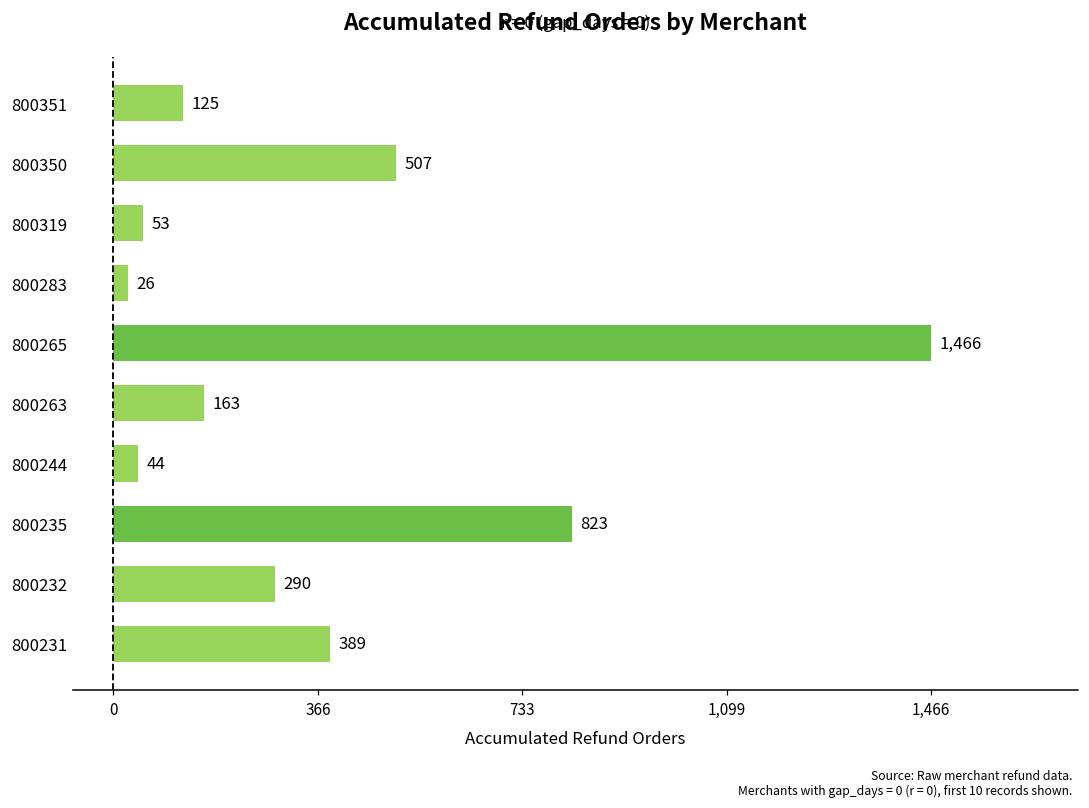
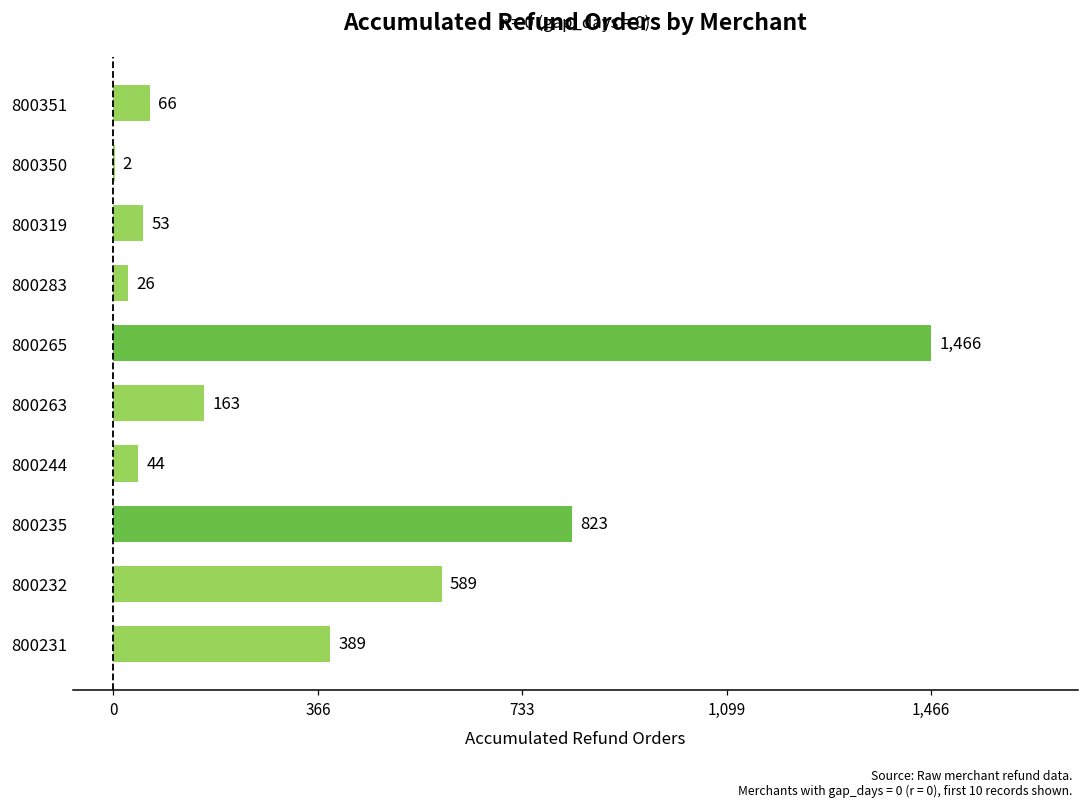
800351: 125 -> 66
800350: 507 -> 2
800232: 290 -> 589
